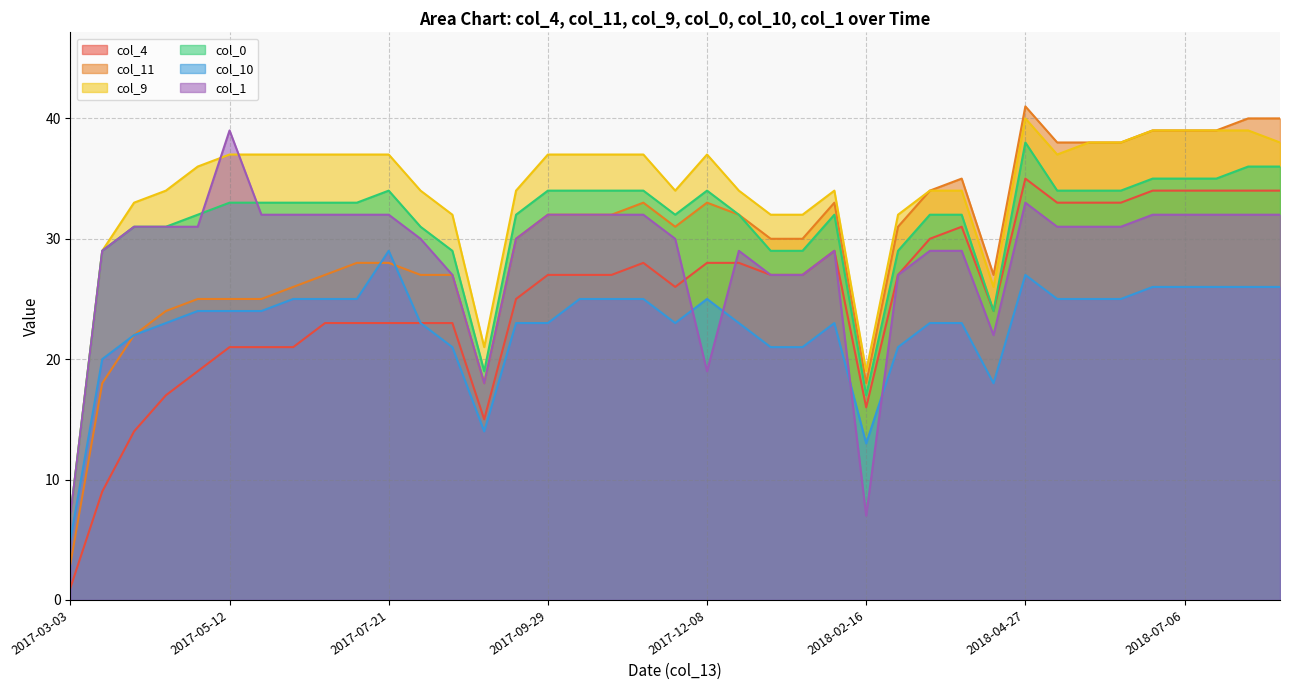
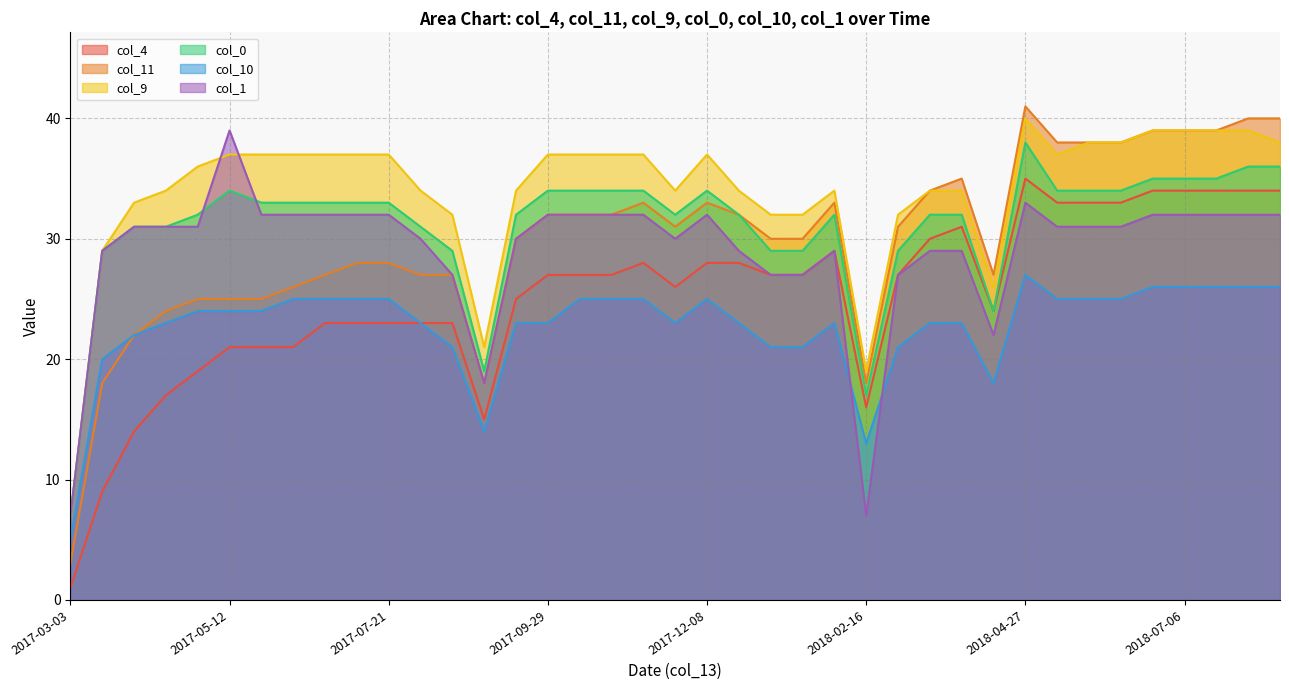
col_0, 2017-05-12: 33 -> 34
col_0, 2017-07-21: 34 -> 33
col_10, 2017-07-21: 29 -> 25
col_1, 2017-12-08: 19 -> 32
